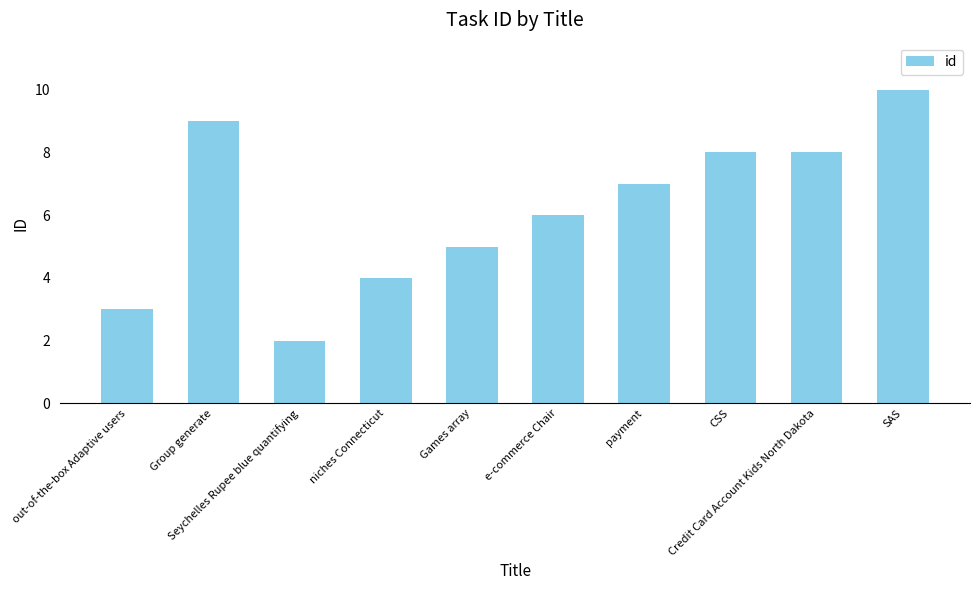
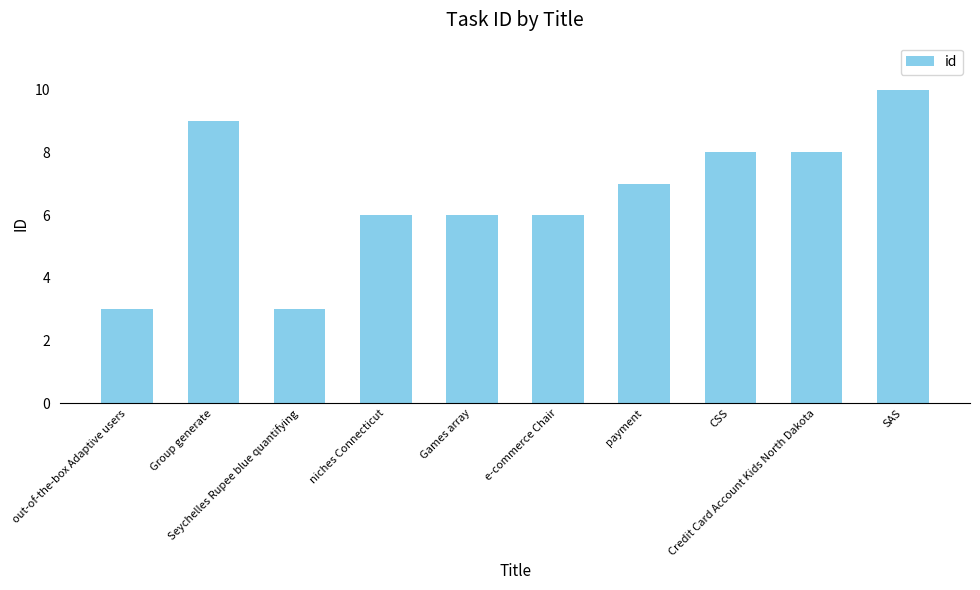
Seychelles Rupee blue quantifying: 2 -> 3
niches Connecticut: 4 -> 6
Games array: 5 -> 6
